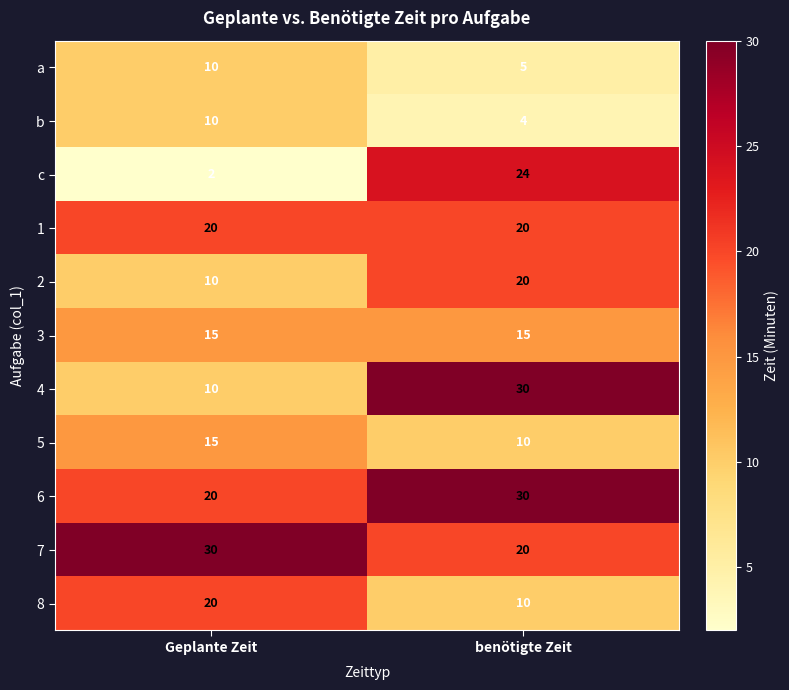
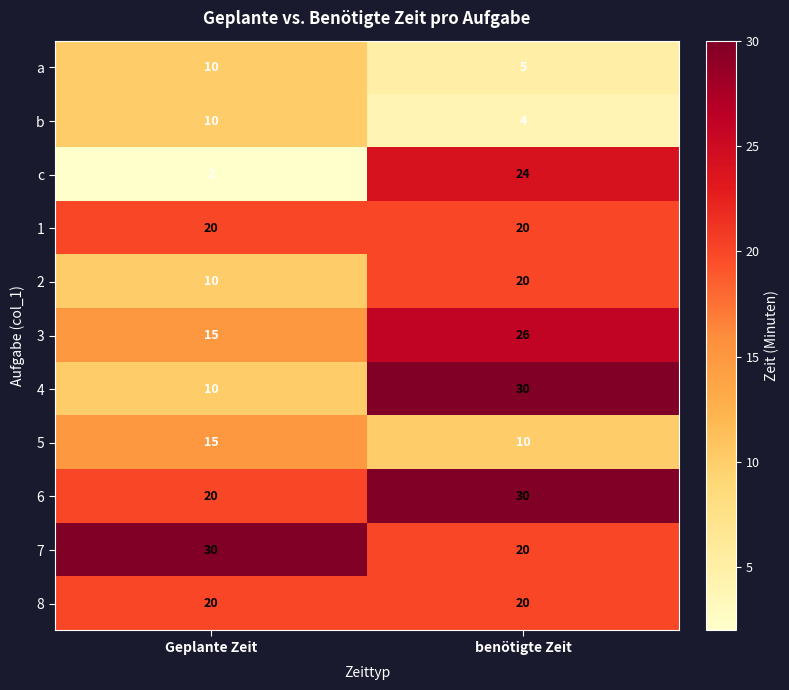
3, benötigte Zeit: 15 -> 26
8, benötigte Zeit: 10 -> 20
